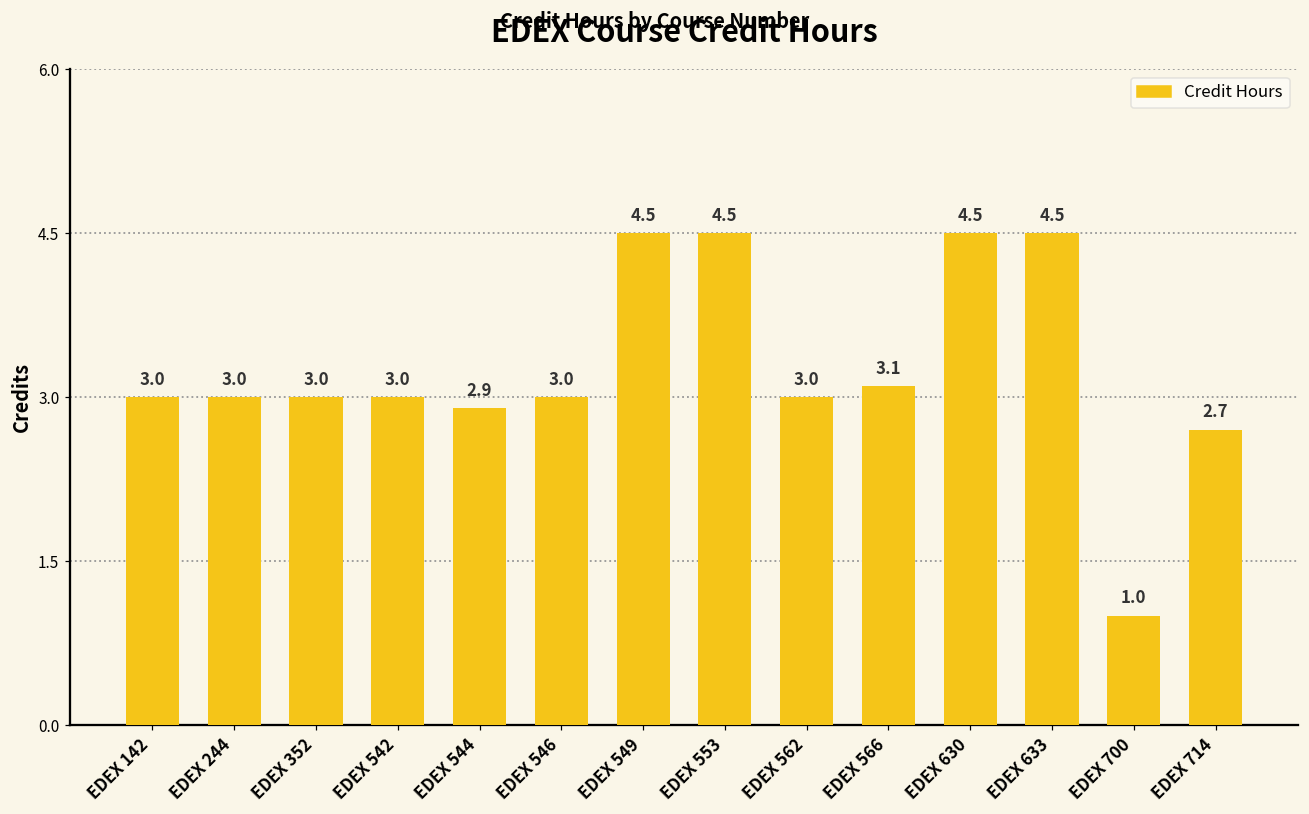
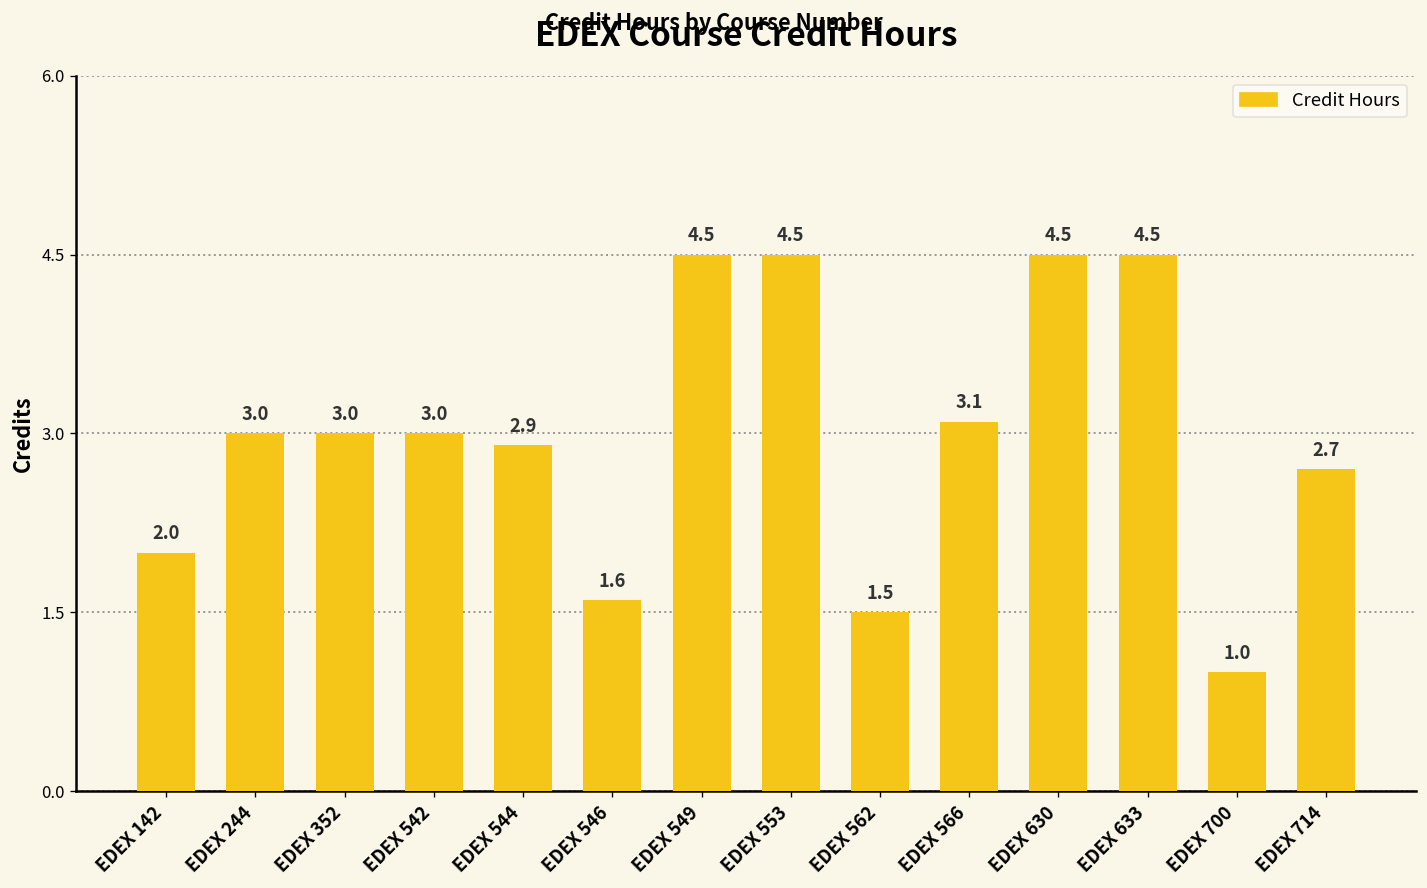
EDEX 142: 3.0 -> 2.0
EDEX 546: 3.0 -> 1.6
EDEX 562: 3.0 -> 1.5
